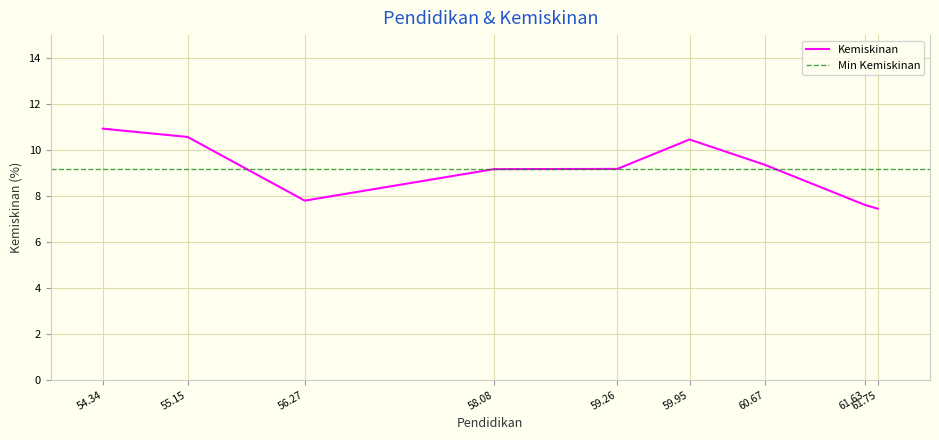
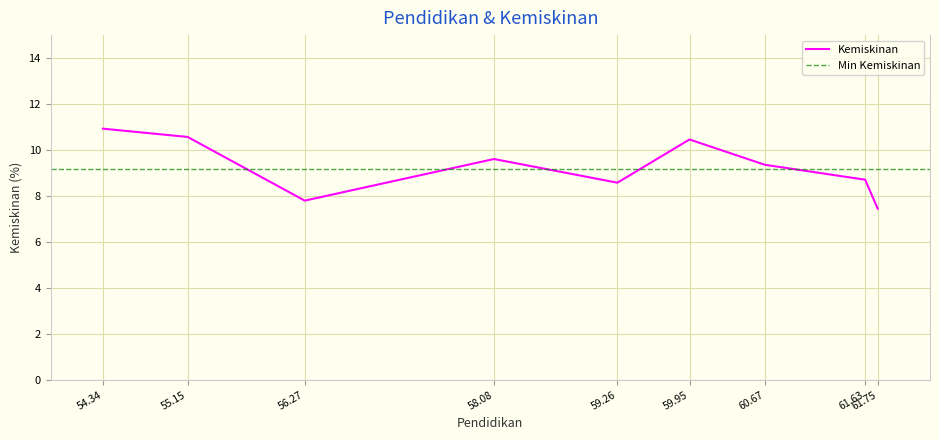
58.08: 9.2 -> 9.6
59.26: 9.2 -> 8.6
61.63: 7.6 -> 8.7
